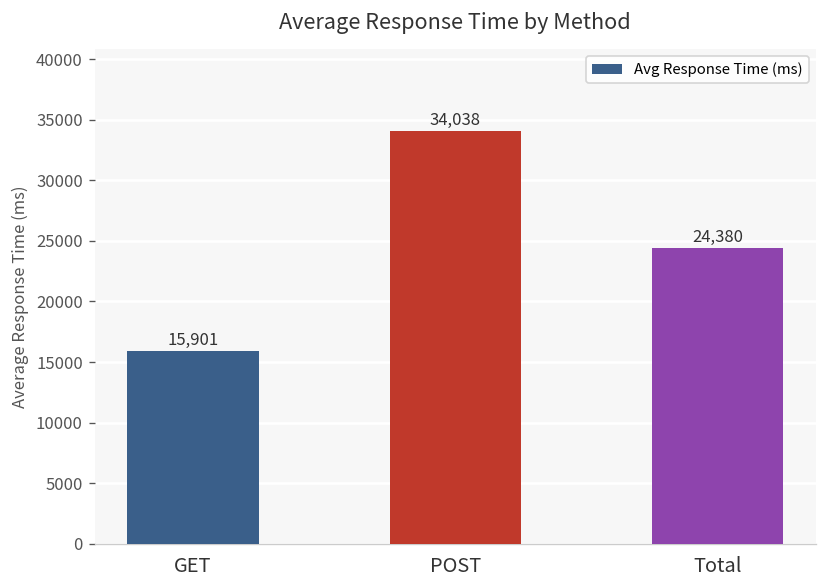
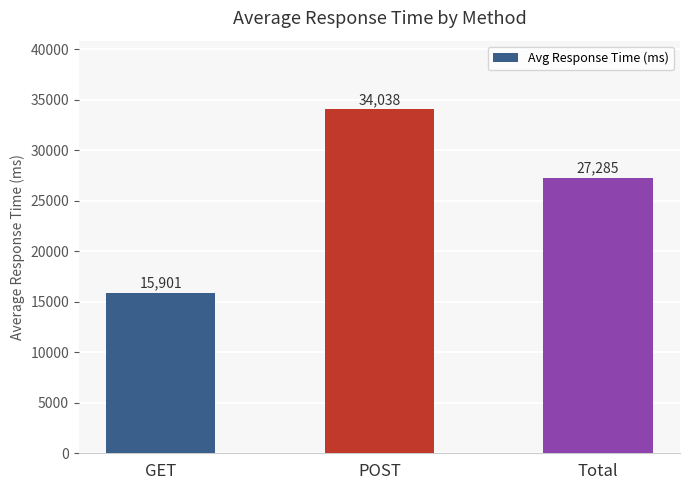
Total: 24,380 -> 27,285
